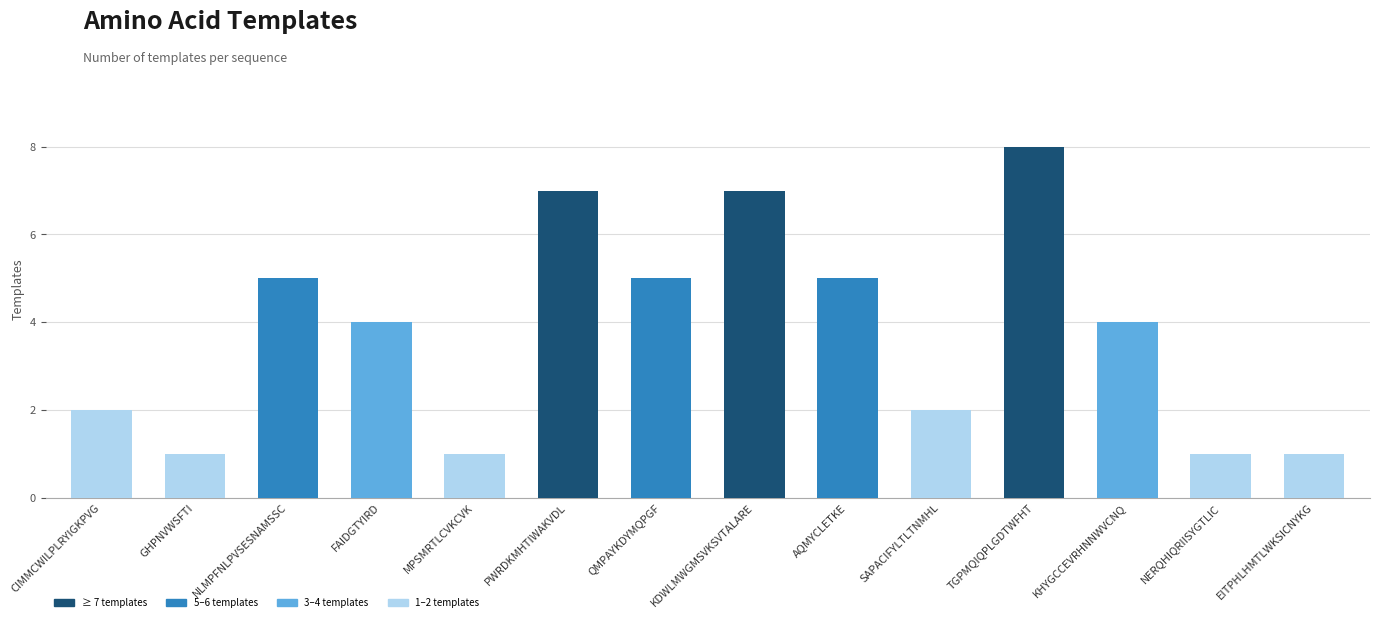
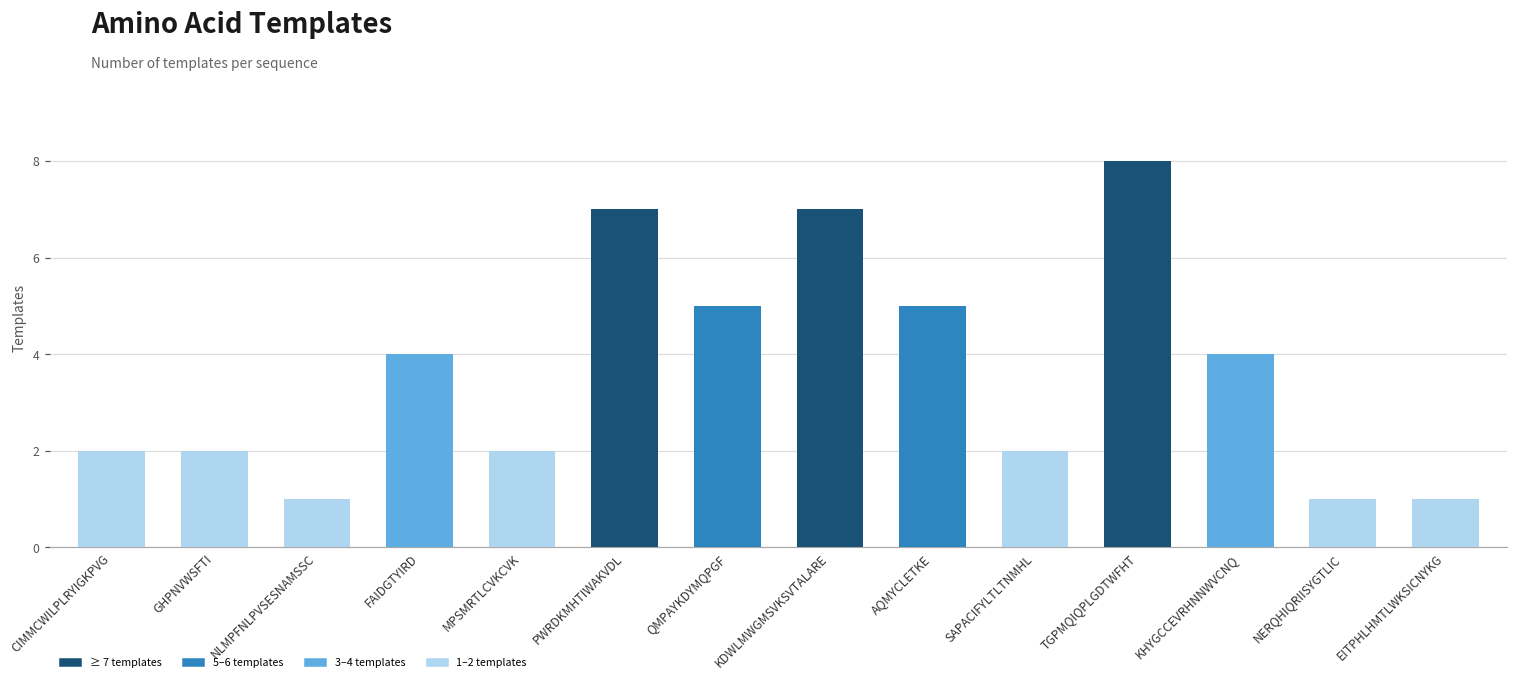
GHPNVWSFTI: 1 -> 2
NLMPFNLPVSESNAMSSC: 5 -> 1
MPSMRTLCVKCVK: 1 -> 2
